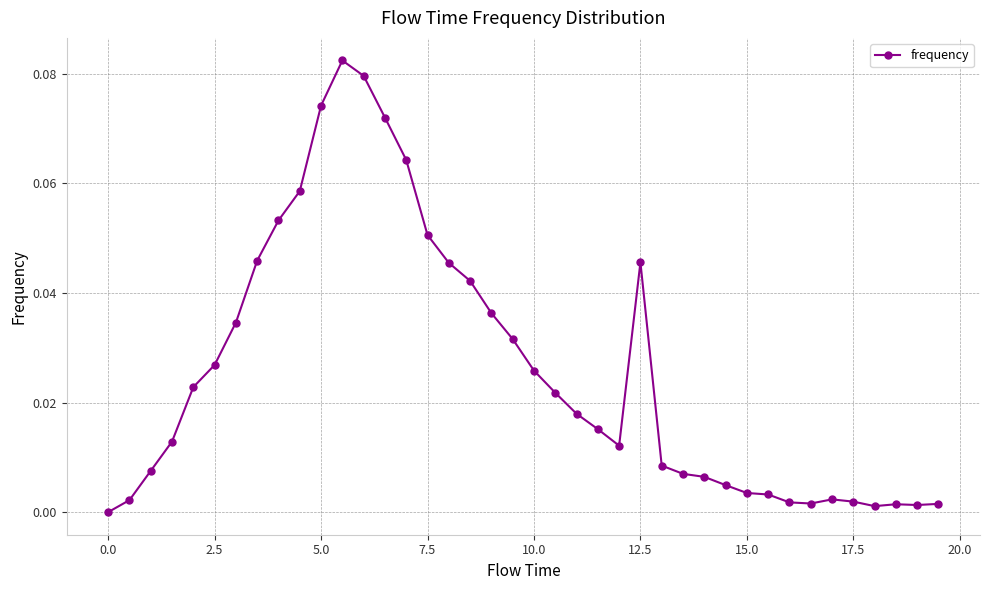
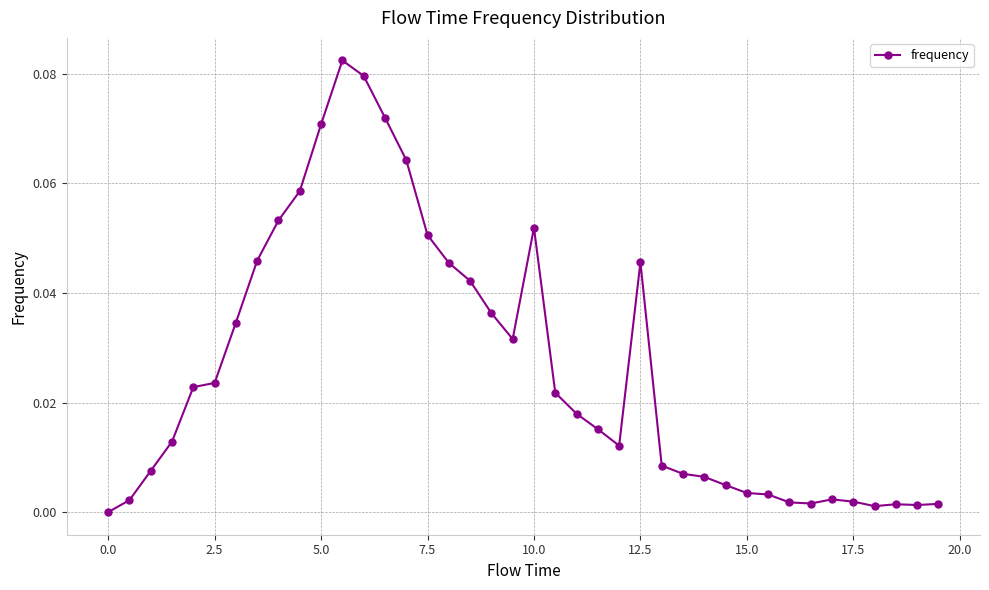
2.5: 0.027 -> 0.024
5.0: 0.074 -> 0.071
10.0: 0.026 -> 0.052
